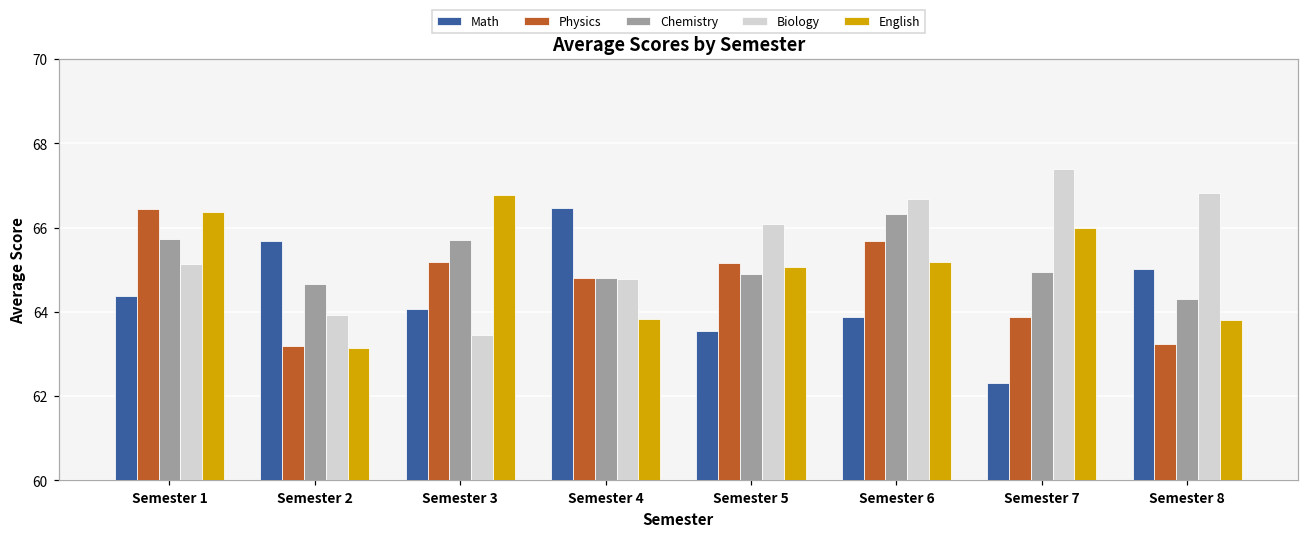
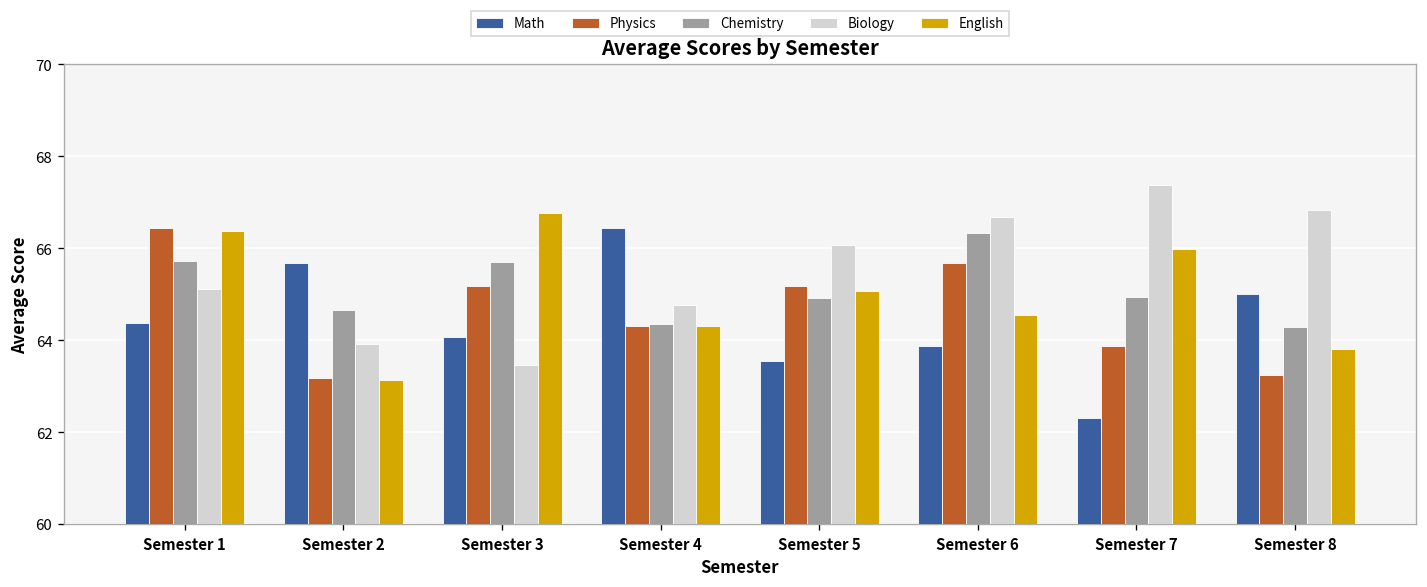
Physics, Semester 4: 64.8 -> 64.3
Chemistry, Semester 4: 64.8 -> 64.4
English, Semester 4: 63.8 -> 64.3
English, Semester 6: 65.2 -> 64.6
